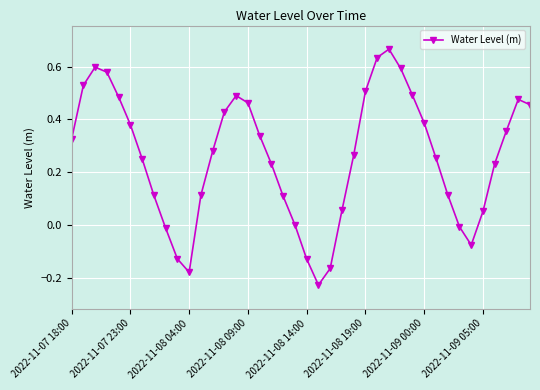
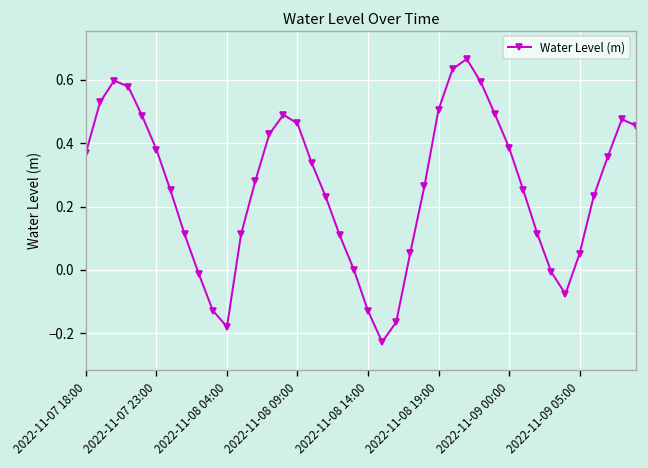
2022-11-07 18:00: 0.32 -> 0.37
